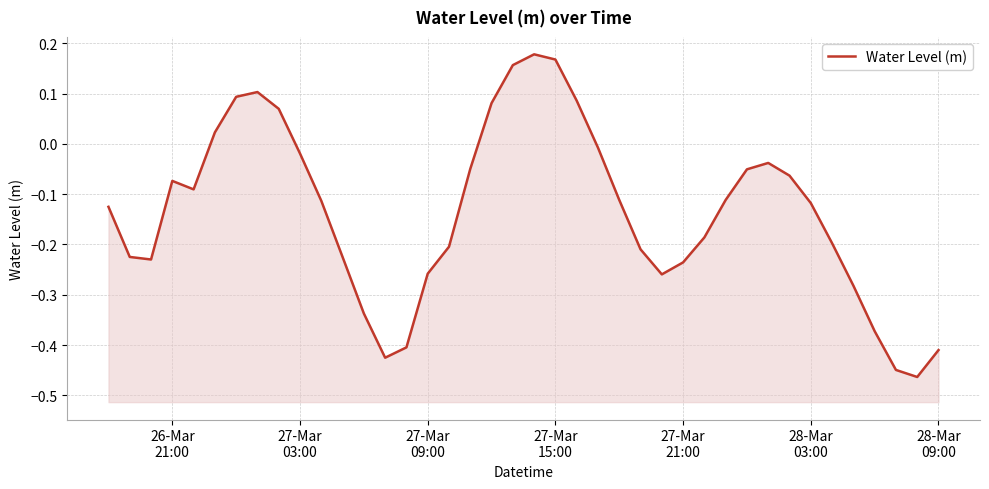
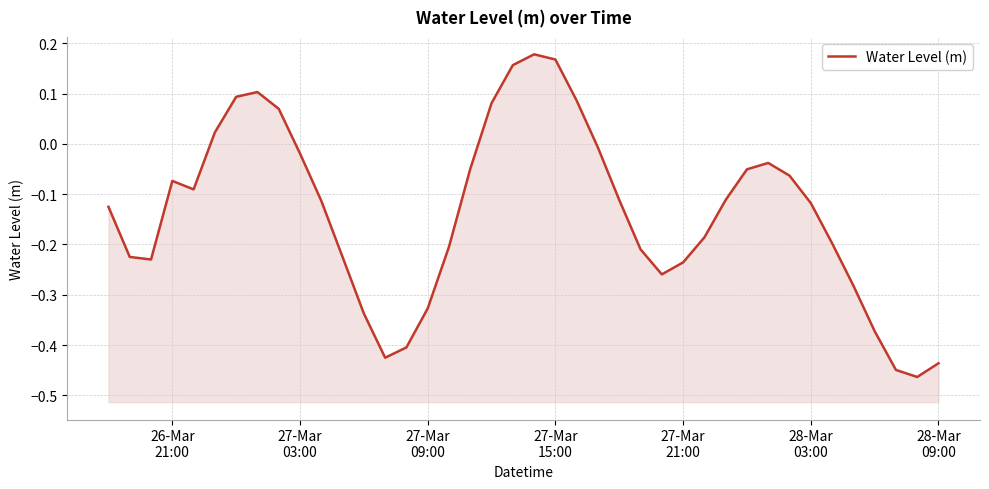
27-Mar 09:00: -0.26 -> -0.33
28-Mar 09:00: -0.41 -> -0.44
